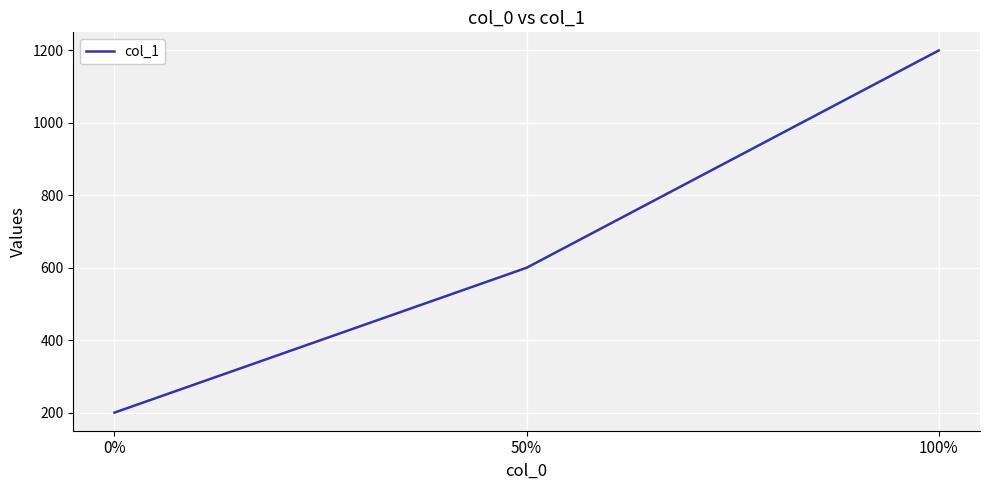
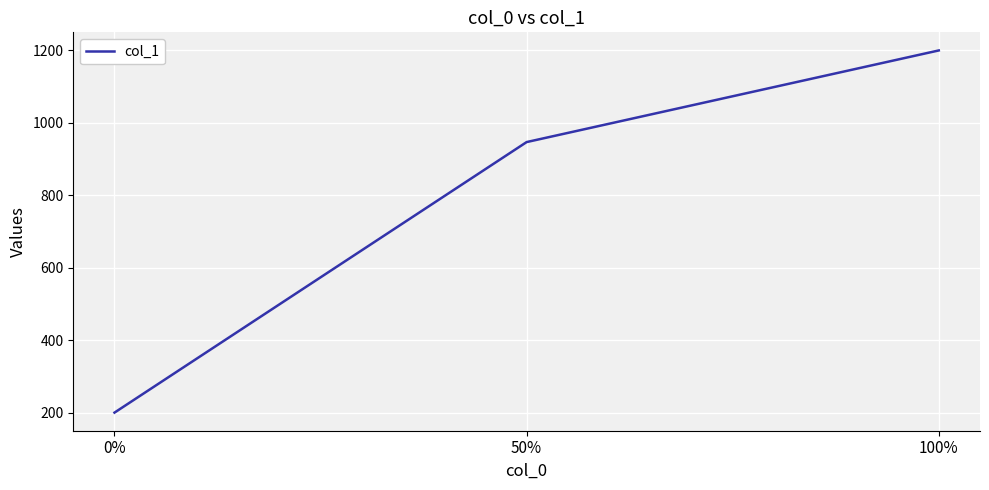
50%: 600 -> 950
